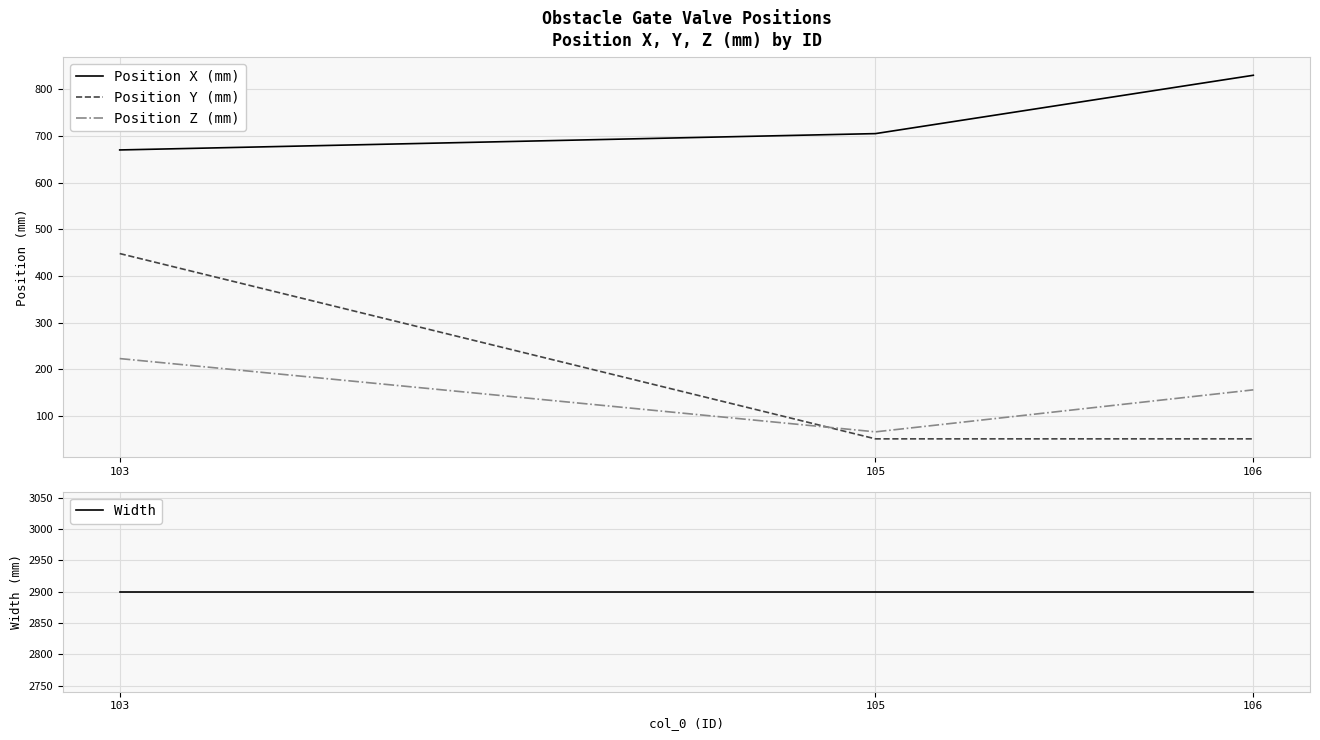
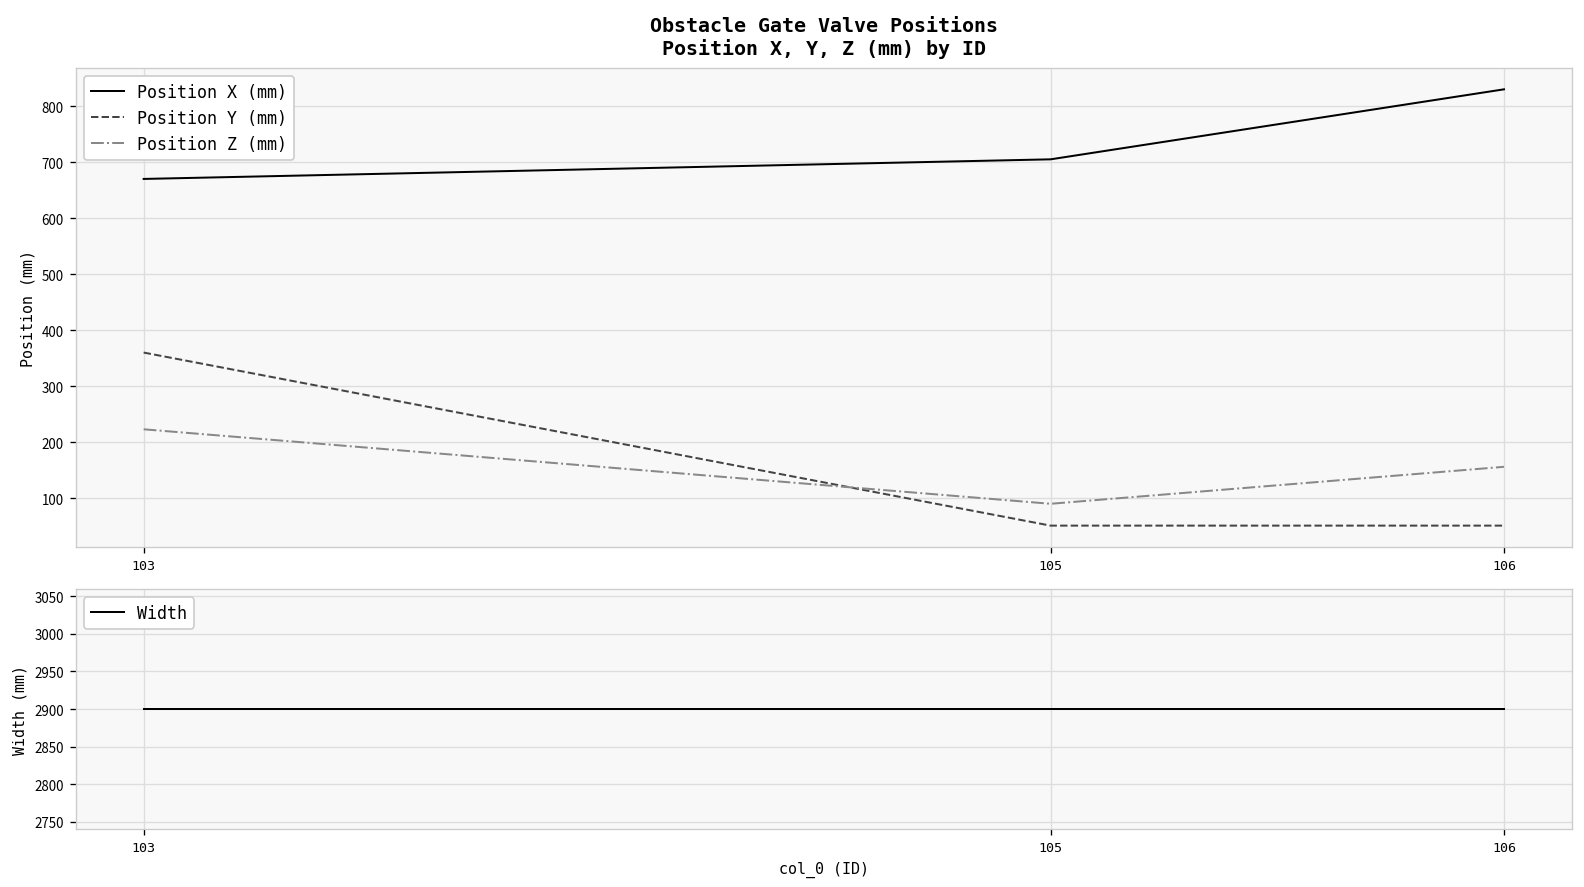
Obstacle Gate Valve Positions Position X, Y, Z (mm) by ID, Position Y (mm), 103: 450 -> 360
Obstacle Gate Valve Positions Position X, Y, Z (mm) by ID, Position Z (mm), 105: 70 -> 90
